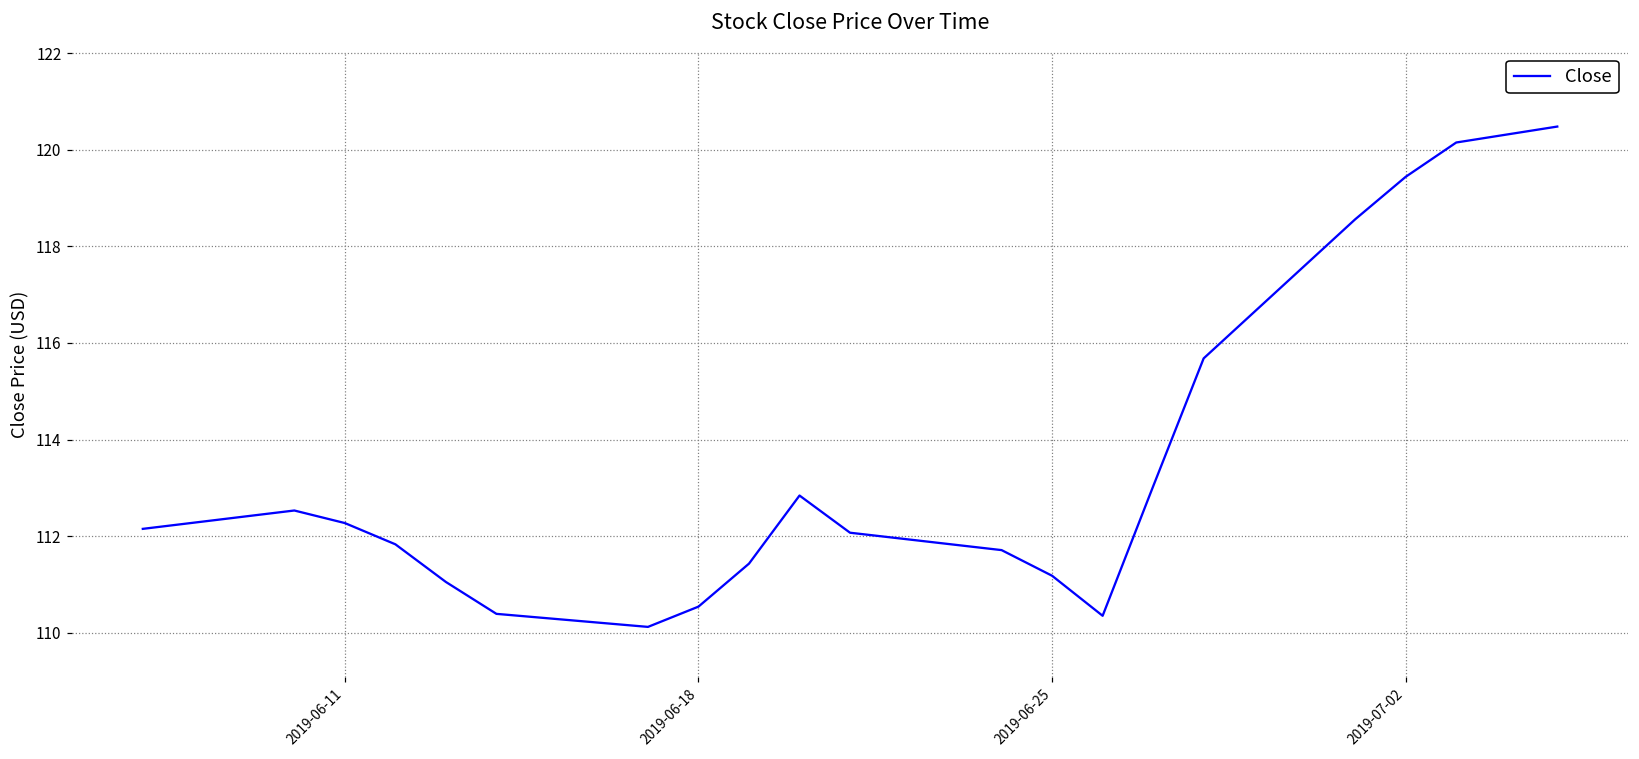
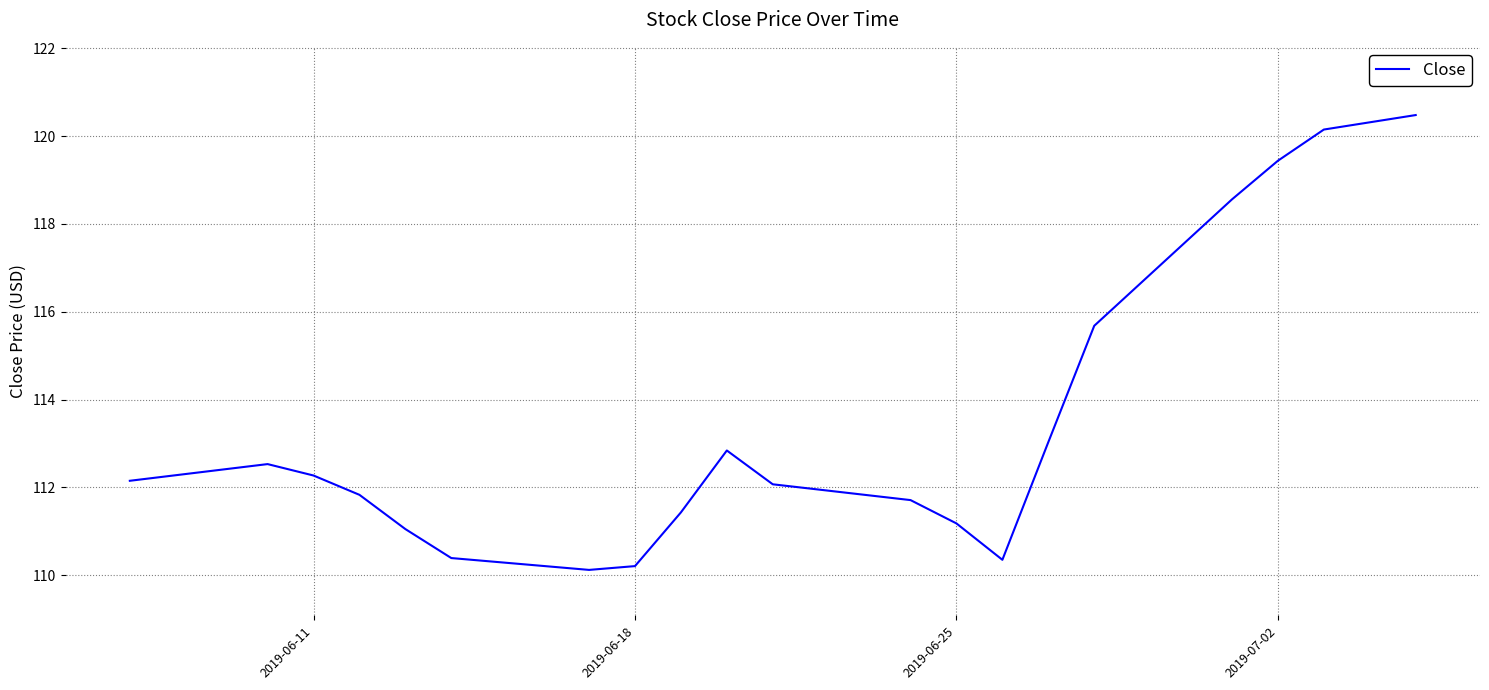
2019-06-18: 110.5 -> 110.2
